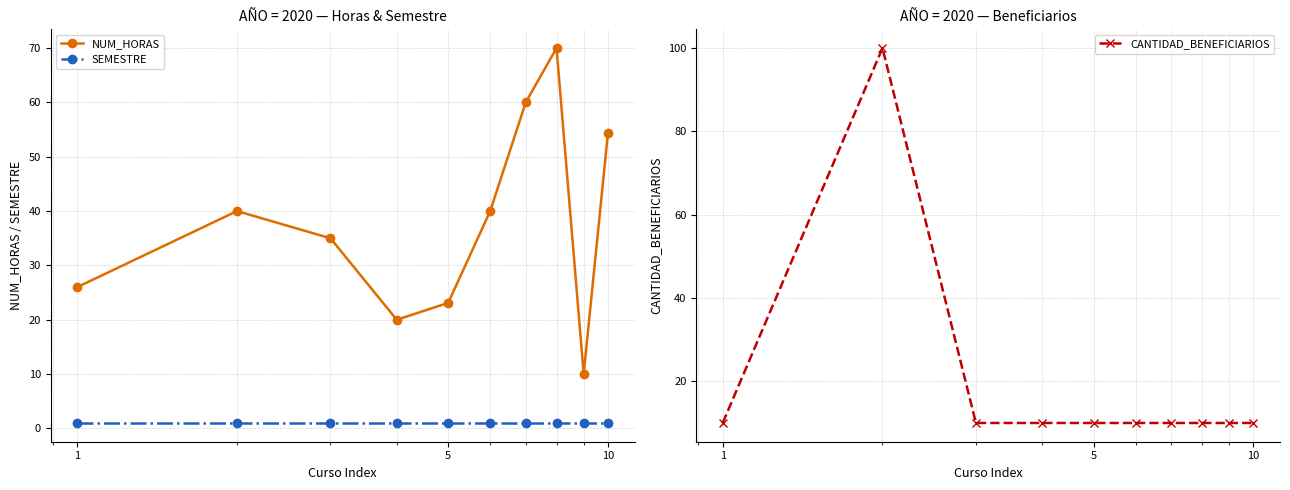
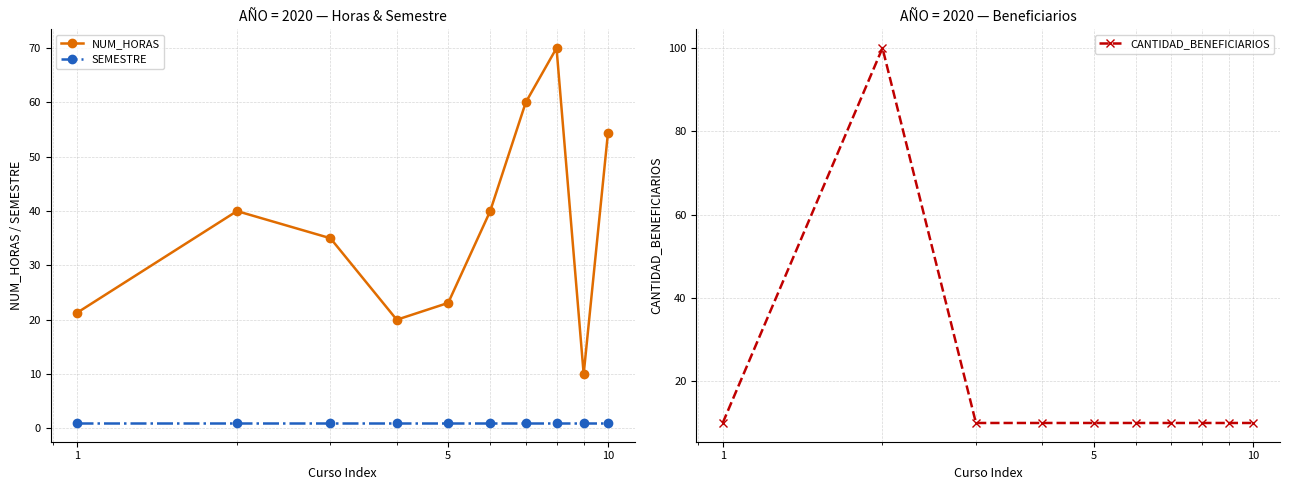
AÑO = 2020 — Horas & Semestre, NUM_HORAS, 1: 26 -> 21
